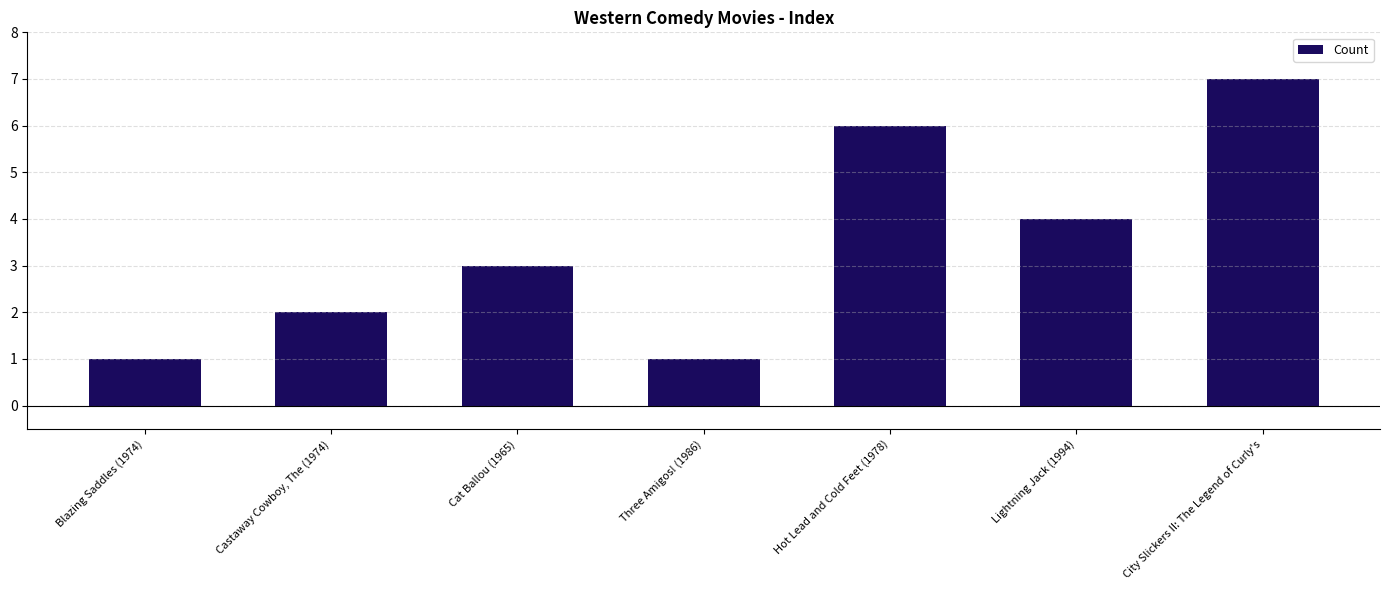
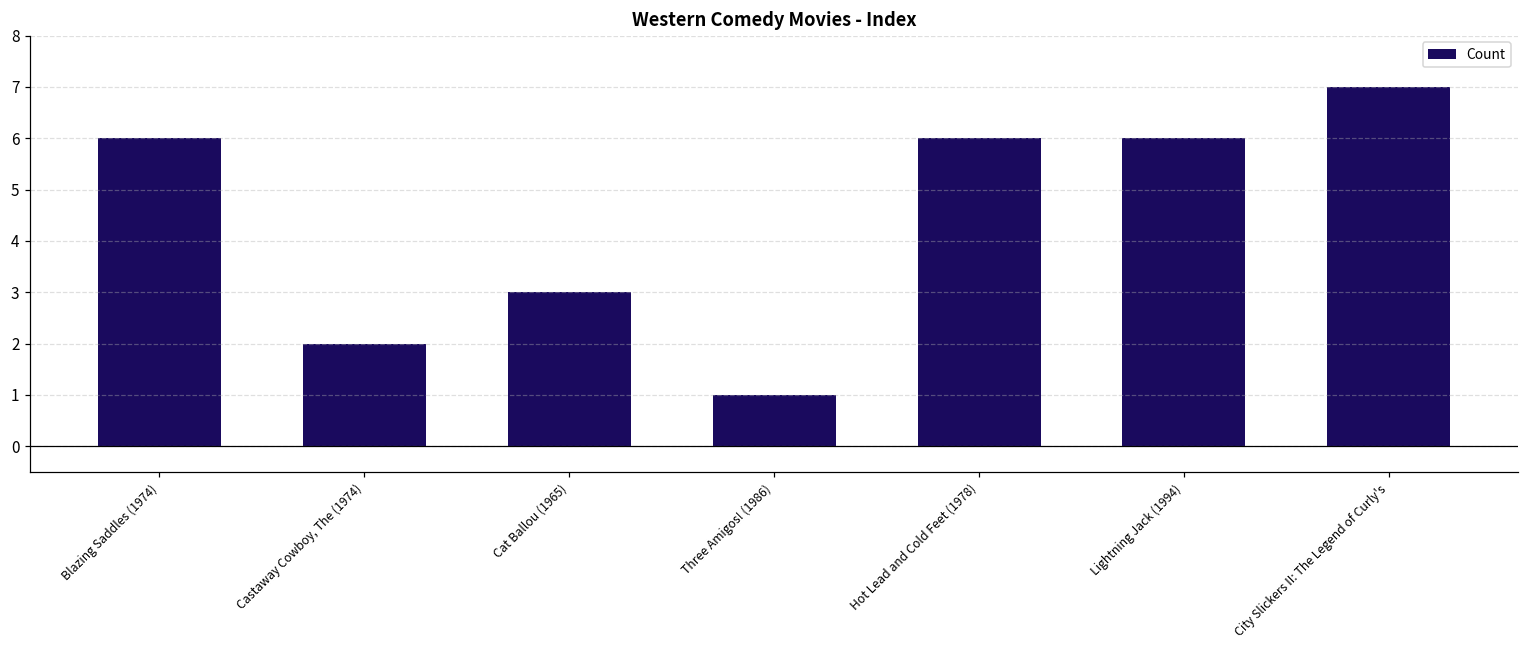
Blazing Saddles (1974): 1 -> 6
Lightning Jack (1994): 4 -> 6
